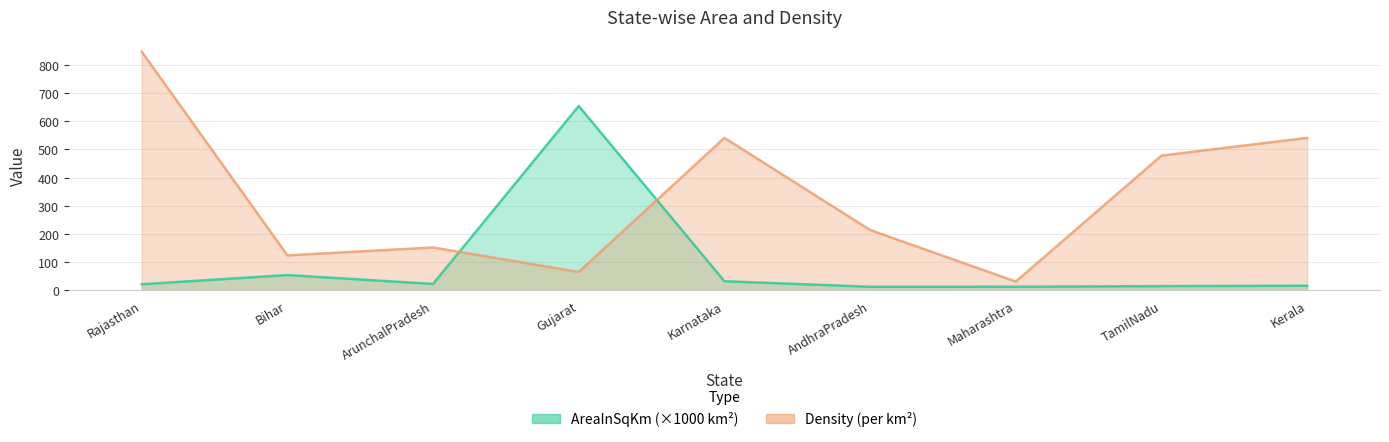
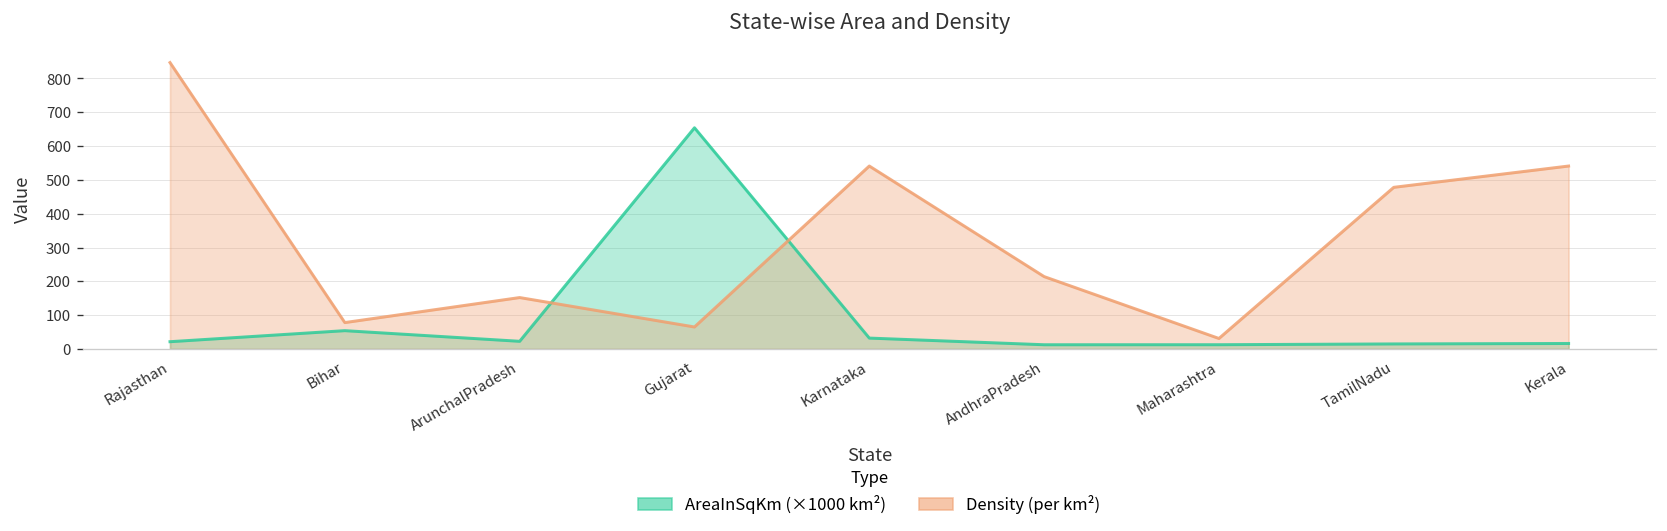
Density (per km²), Bihar: 120 -> 80
